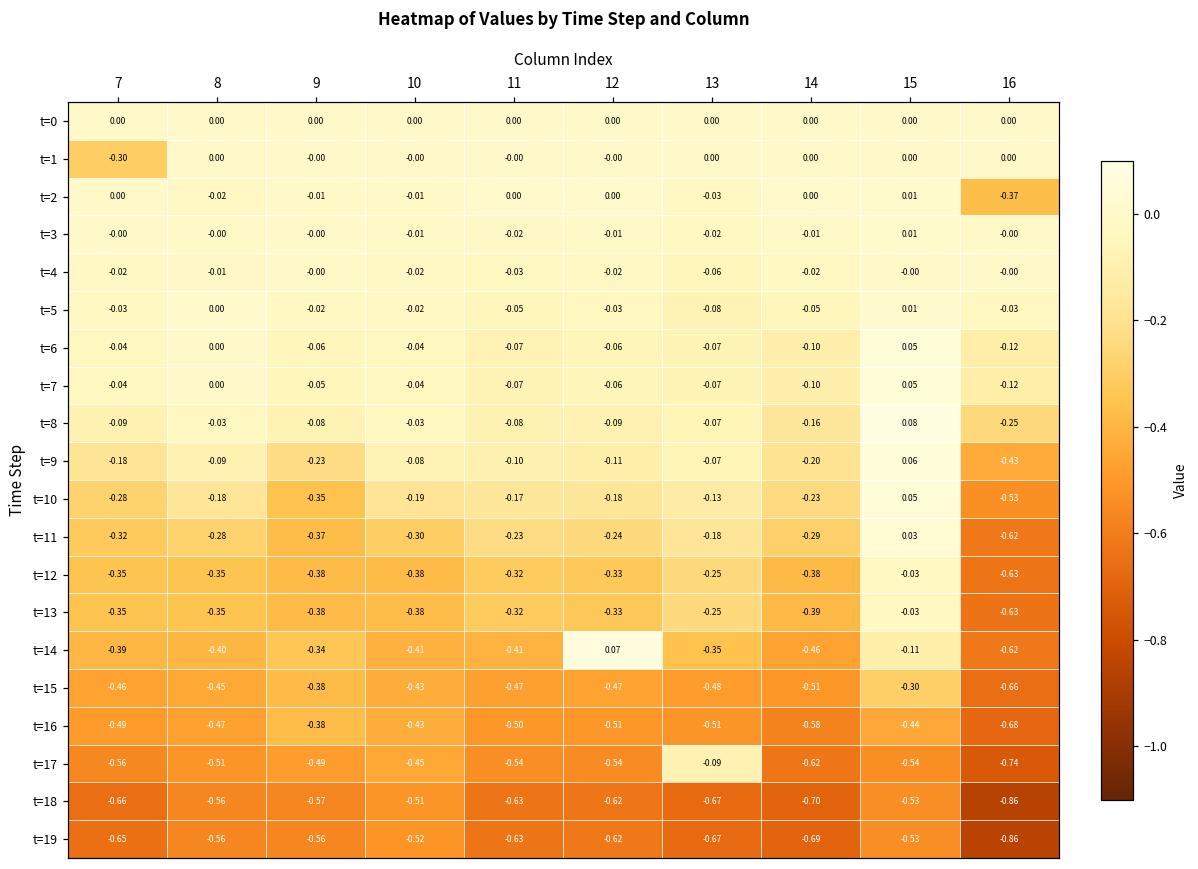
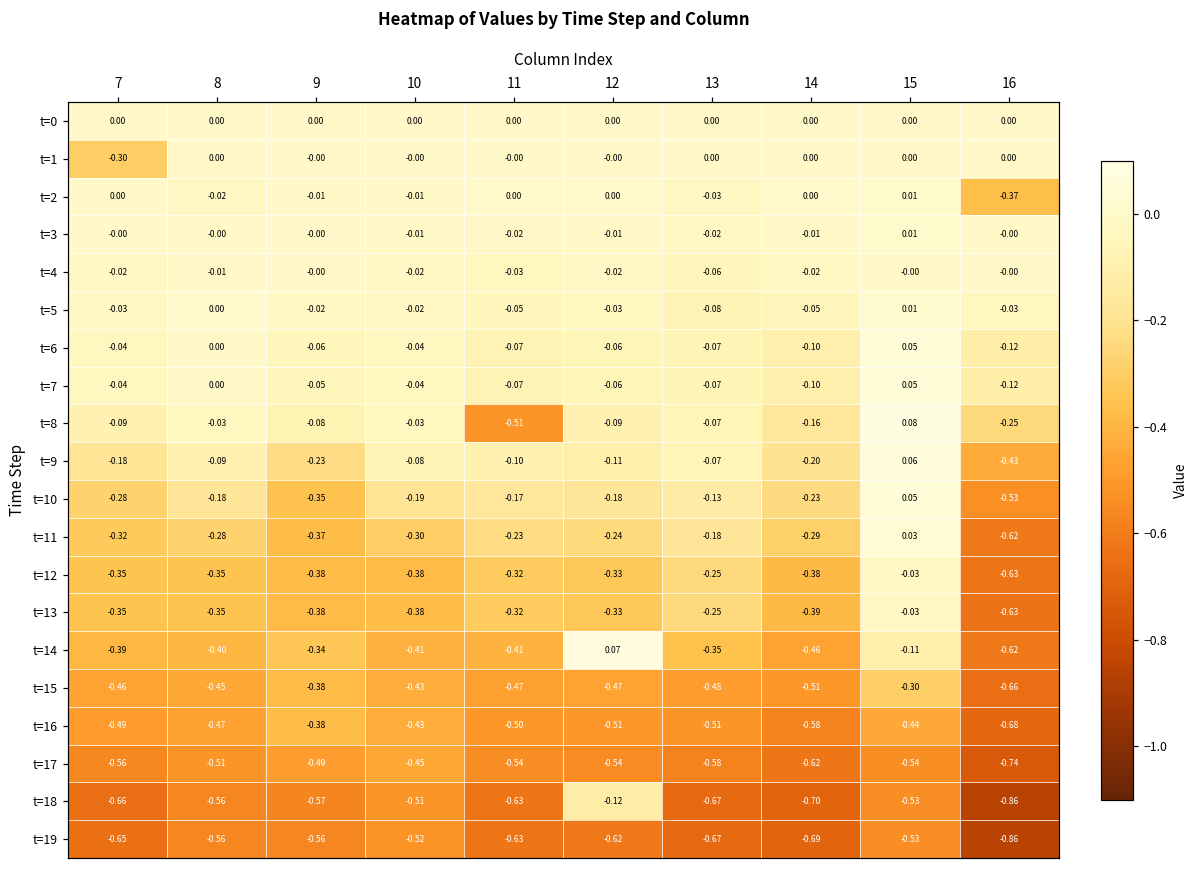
t=8, 11: -0.08 -> -0.51
t=17, 13: -0.09 -> -0.58
t=18, 12: -0.62 -> -0.12
